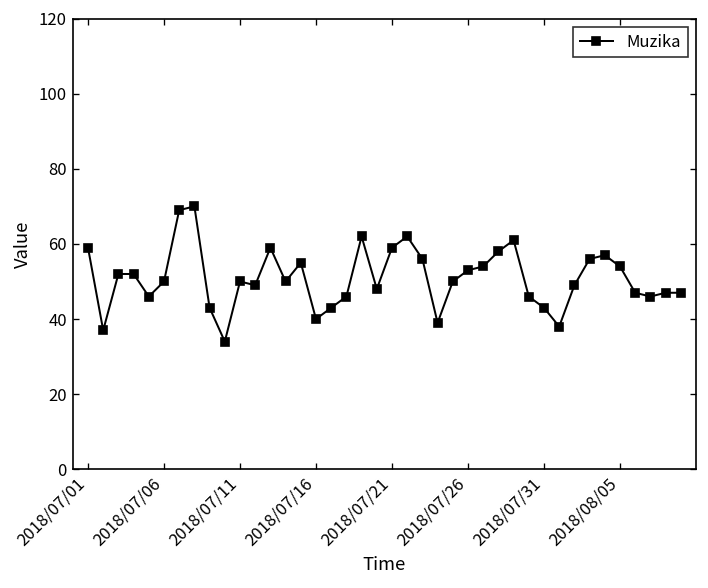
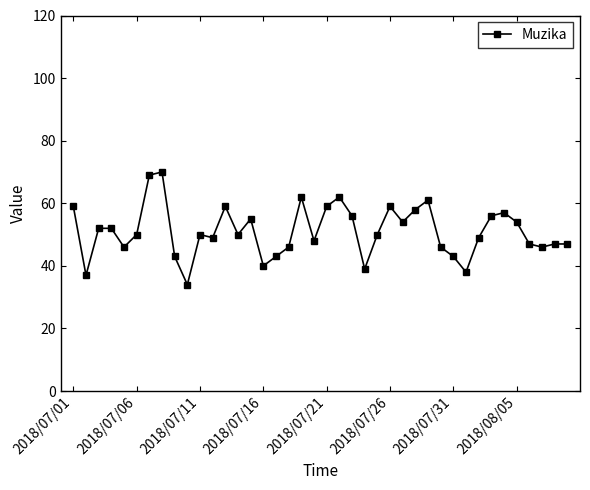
2018/07/26: 53 -> 59
